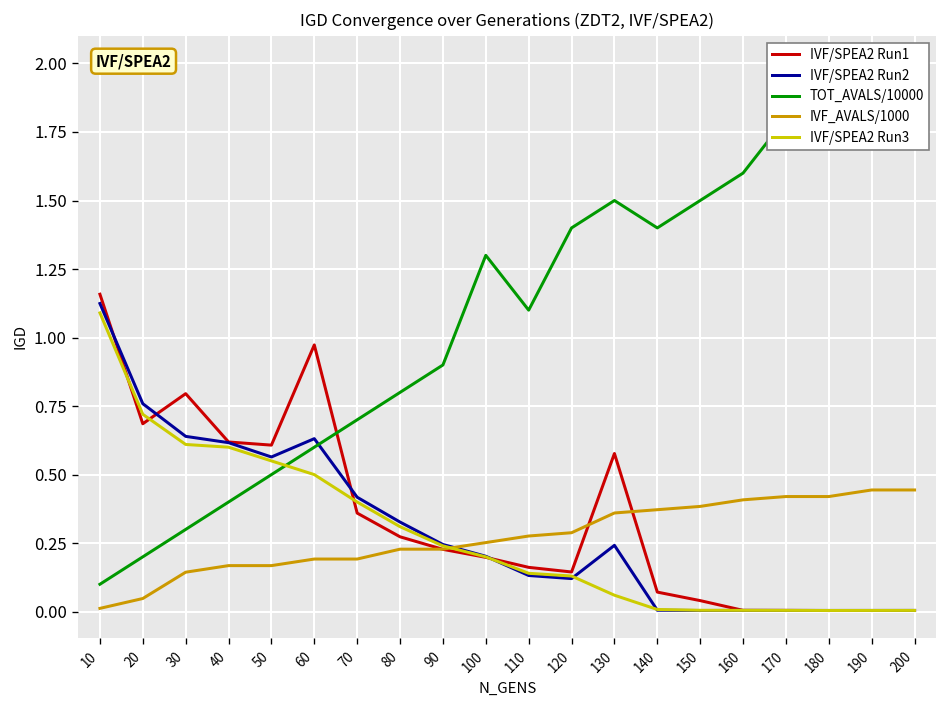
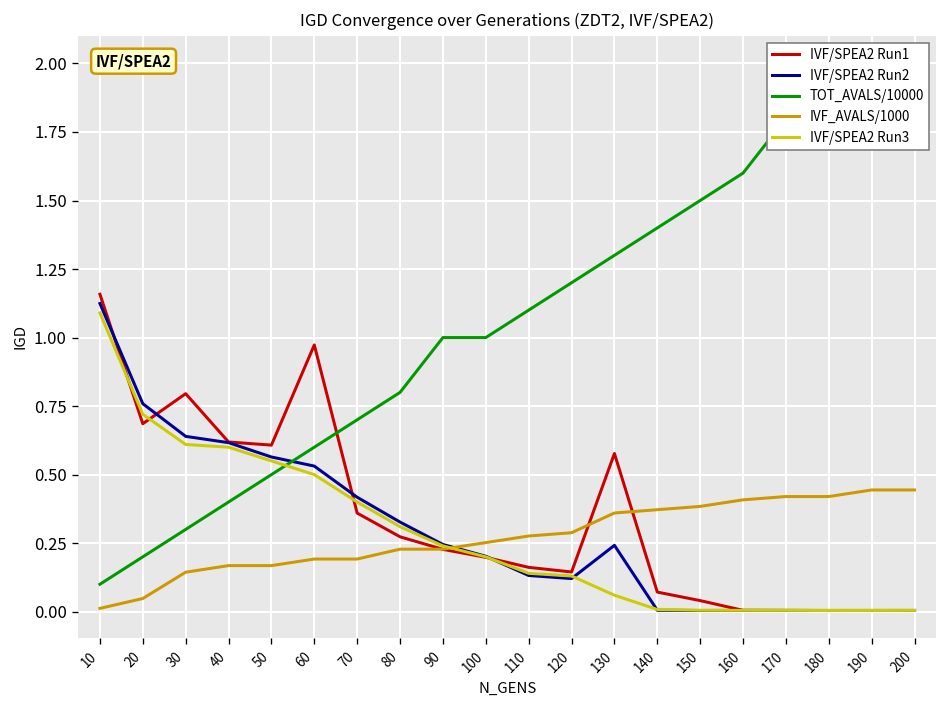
IVF/SPEA2 Run2, 60: 0.63 -> 0.53
TOT_AVALS/10000, 90: 0.9 -> 1.0
TOT_AVALS/10000, 100: 1.3 -> 1.0
TOT_AVALS/10000, 120: 1.4 -> 1.2
TOT_AVALS/10000, 130: 1.5 -> 1.3
